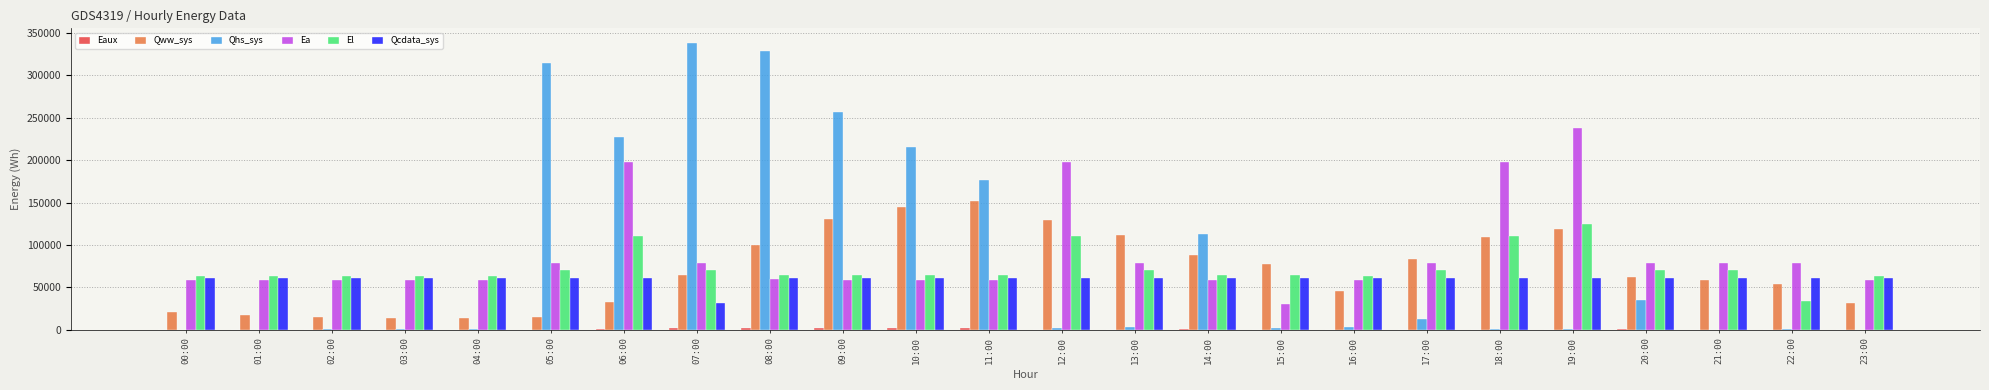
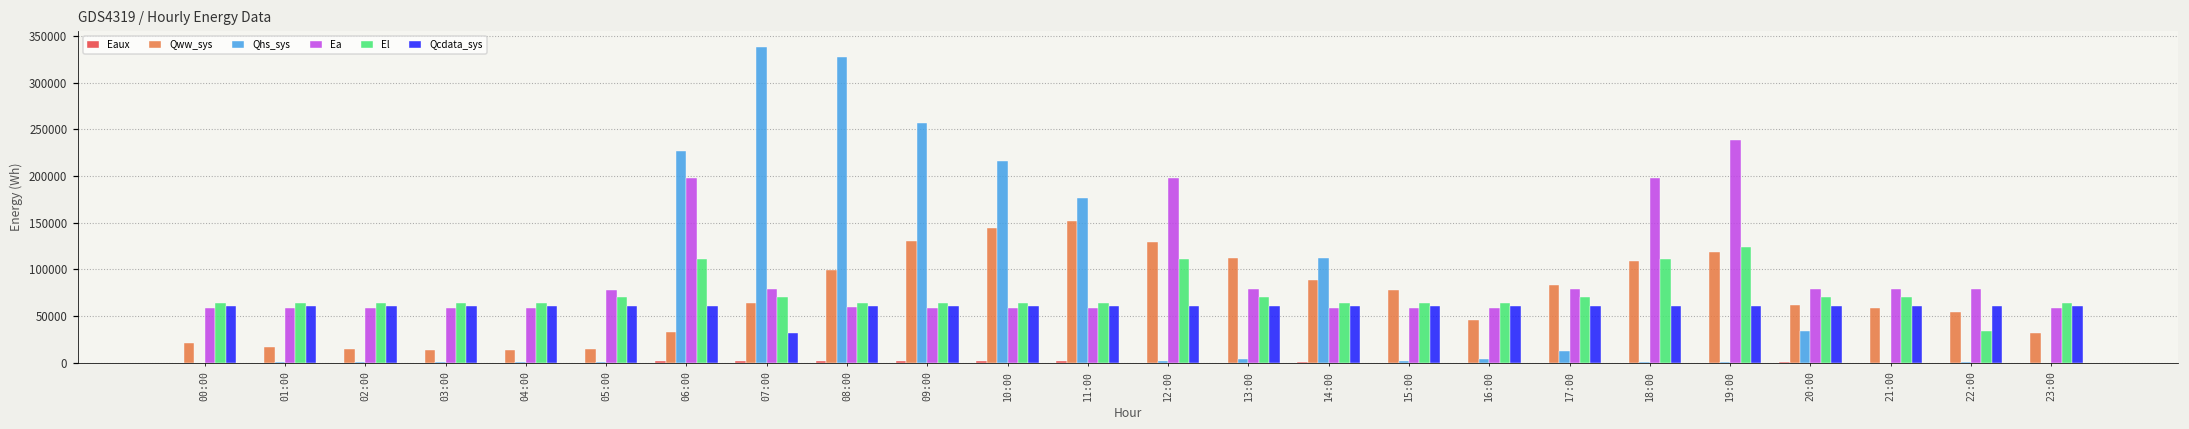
Qhs_sys, 05:00: 310000 -> 0
Ea, 15:00: 30000 -> 60000
